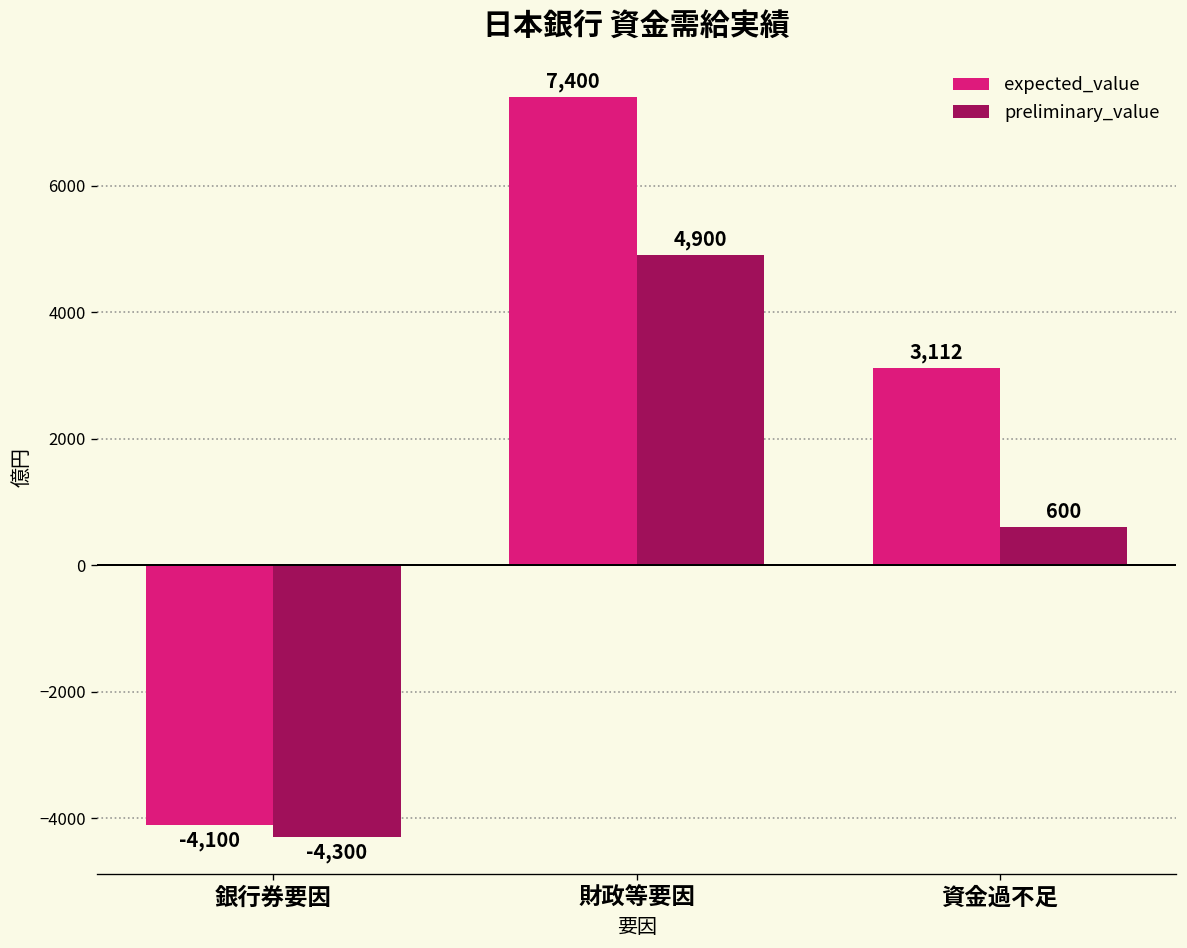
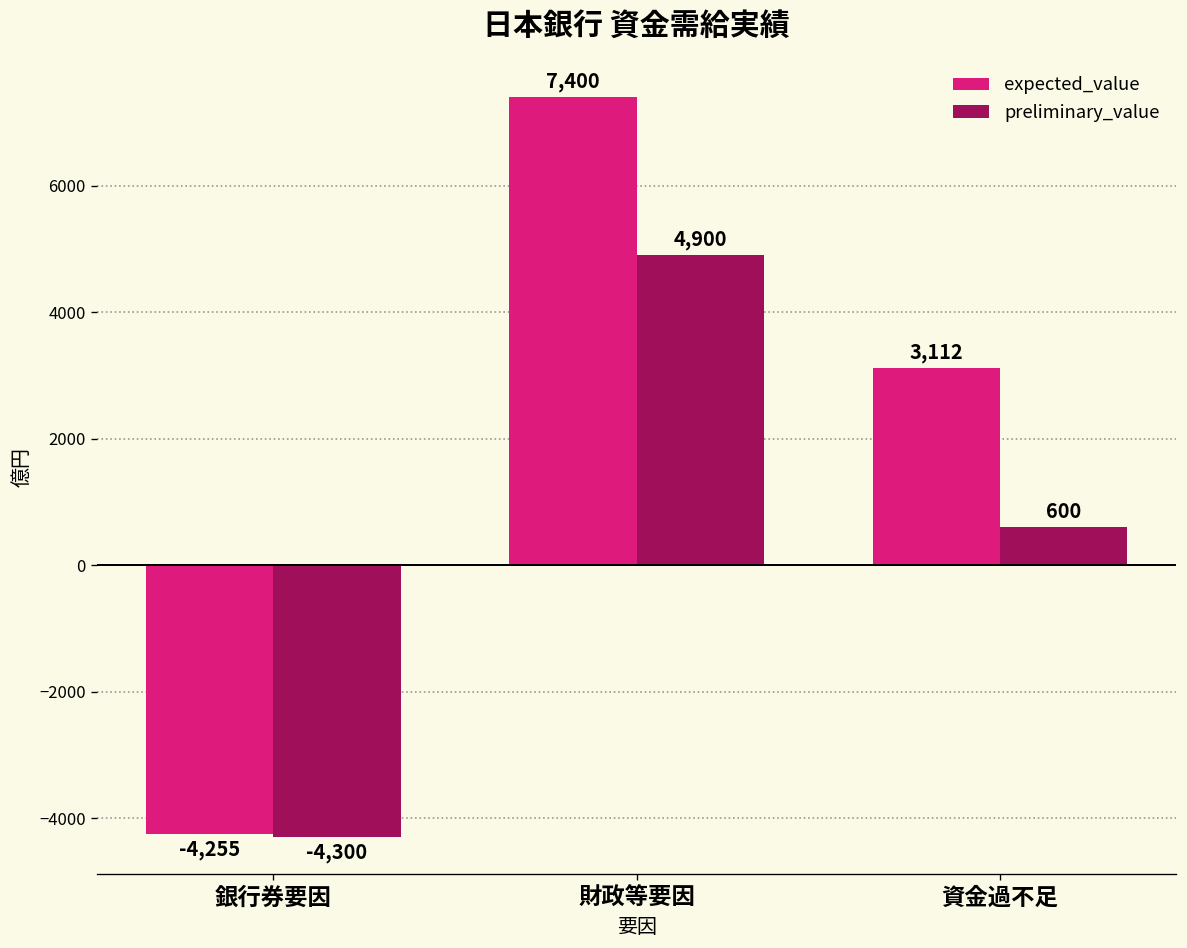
expected_value, 銀行券要因: -4,100 -> -4,255
